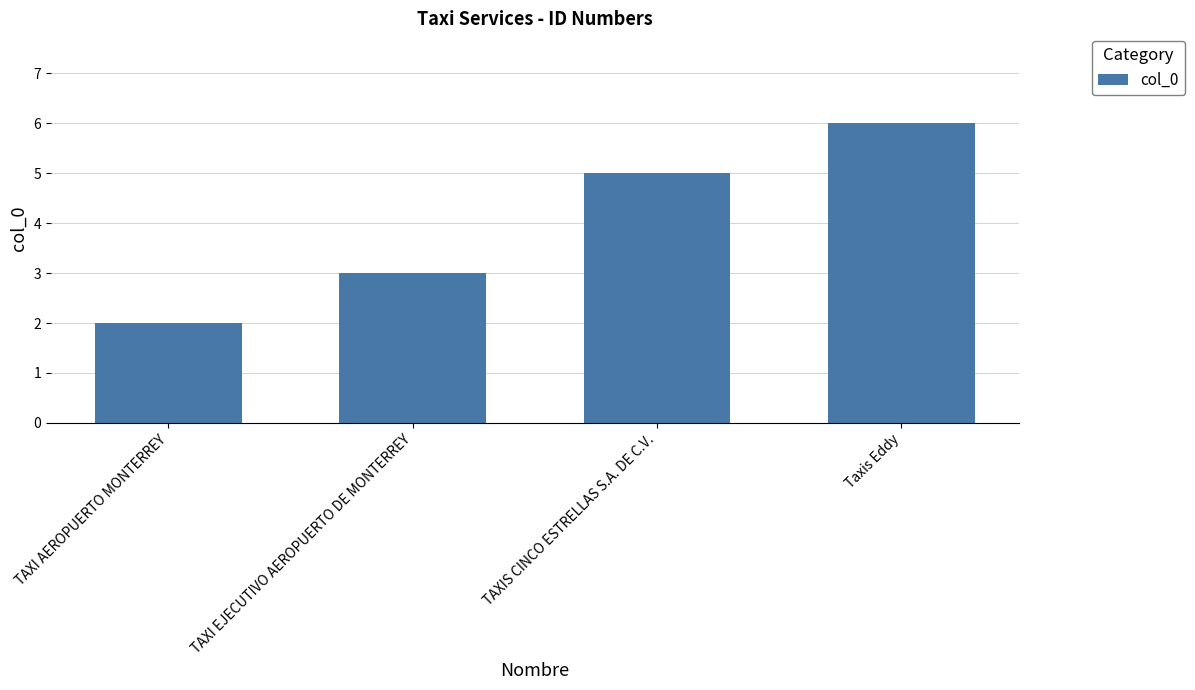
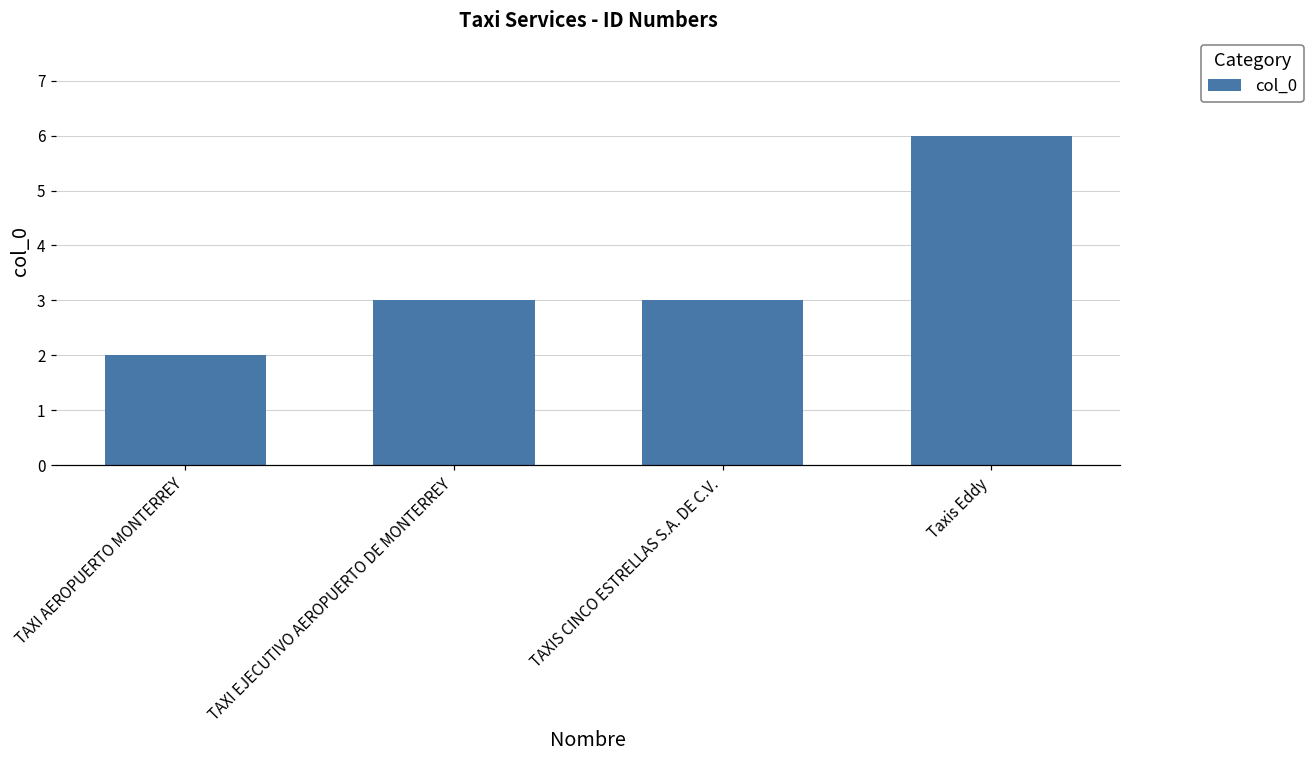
TAXIS CINCO ESTRELLAS S.A. DE C.V.: 5 -> 3
